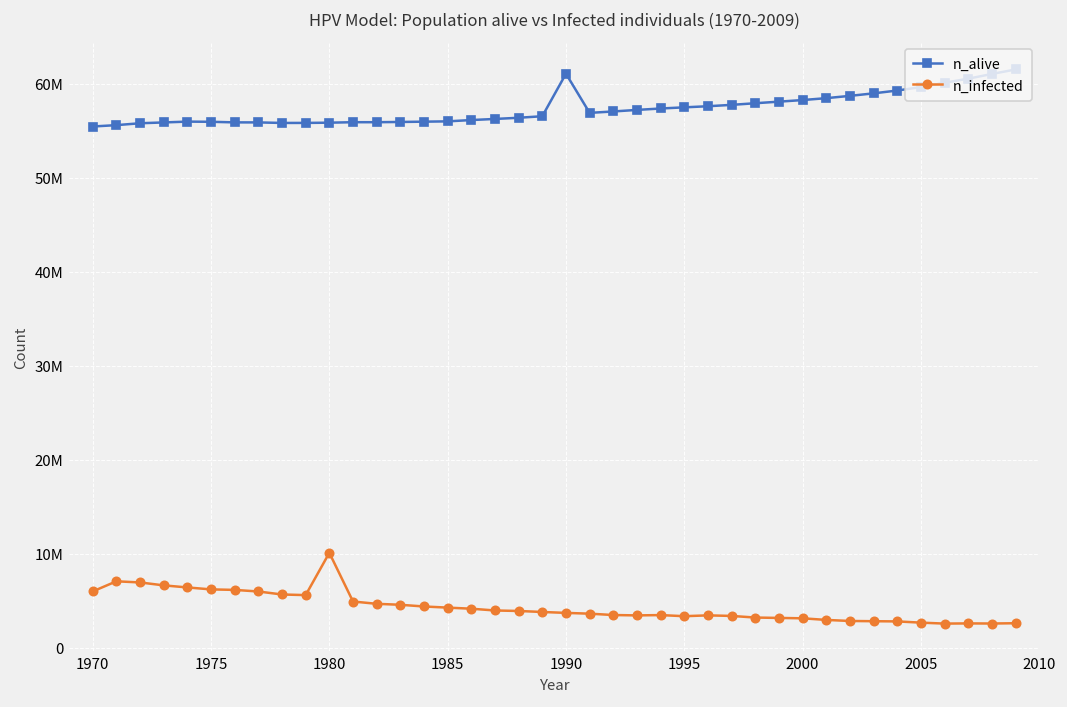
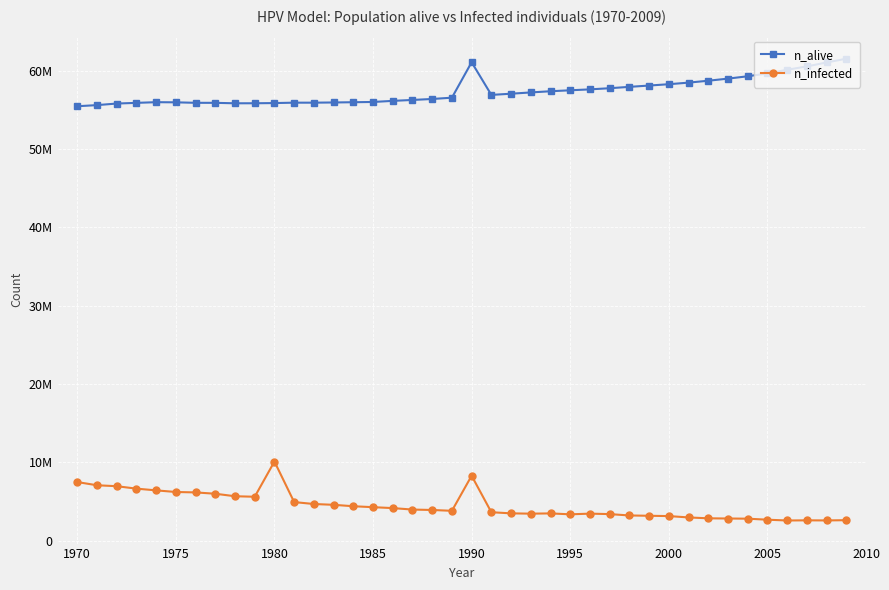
n_infected, 1970: 6000000 -> 7000000
n_infected, 1990: 4000000 -> 8000000
